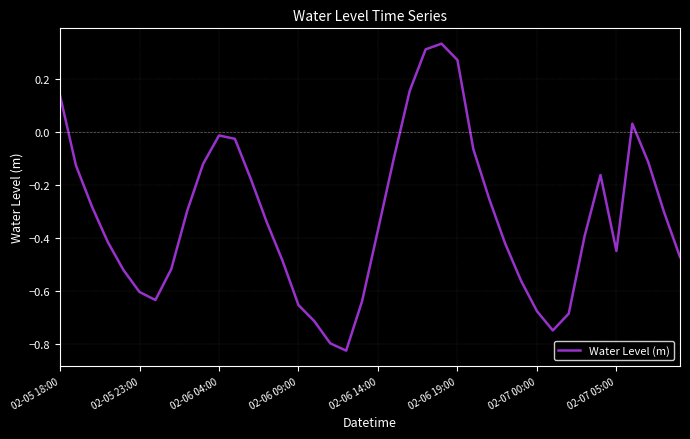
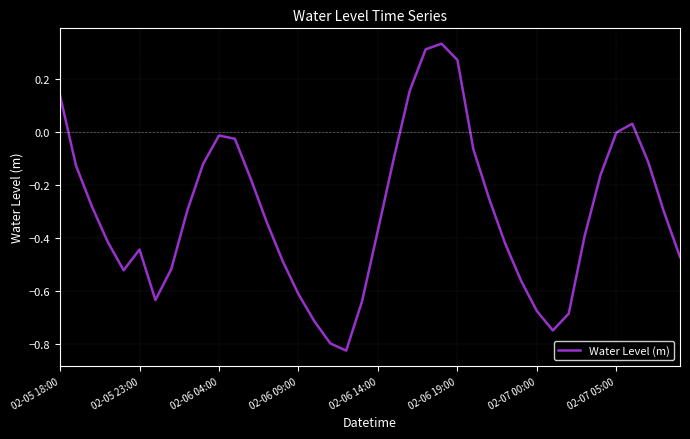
02-05 23:00: -0.60 -> -0.44
02-06 09:00: -0.65 -> -0.61
02-07 05:00: -0.45 -> 0.00
